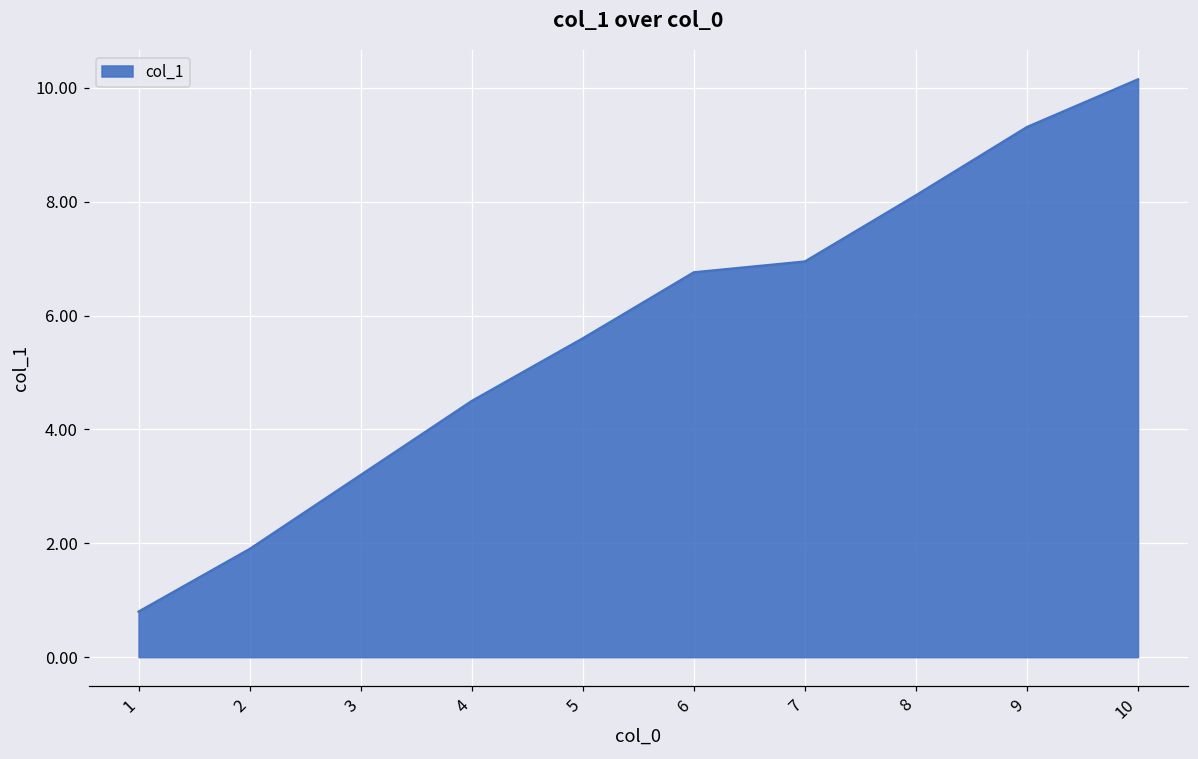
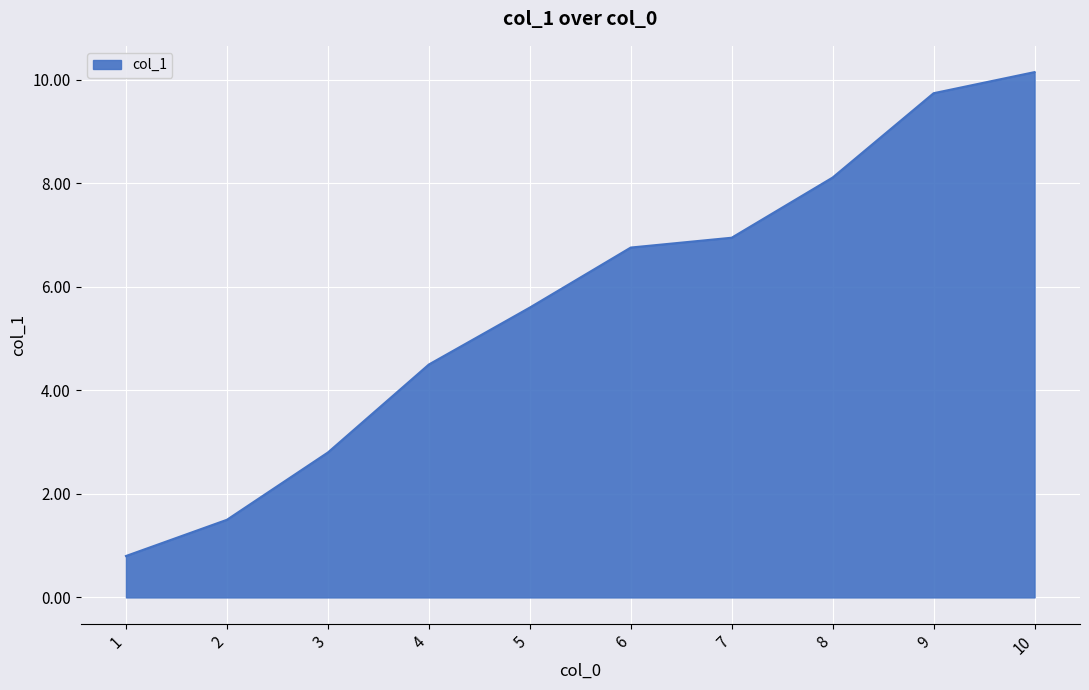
2: 1.9 -> 1.5
3: 3.2 -> 2.8
9: 9.3 -> 9.7
